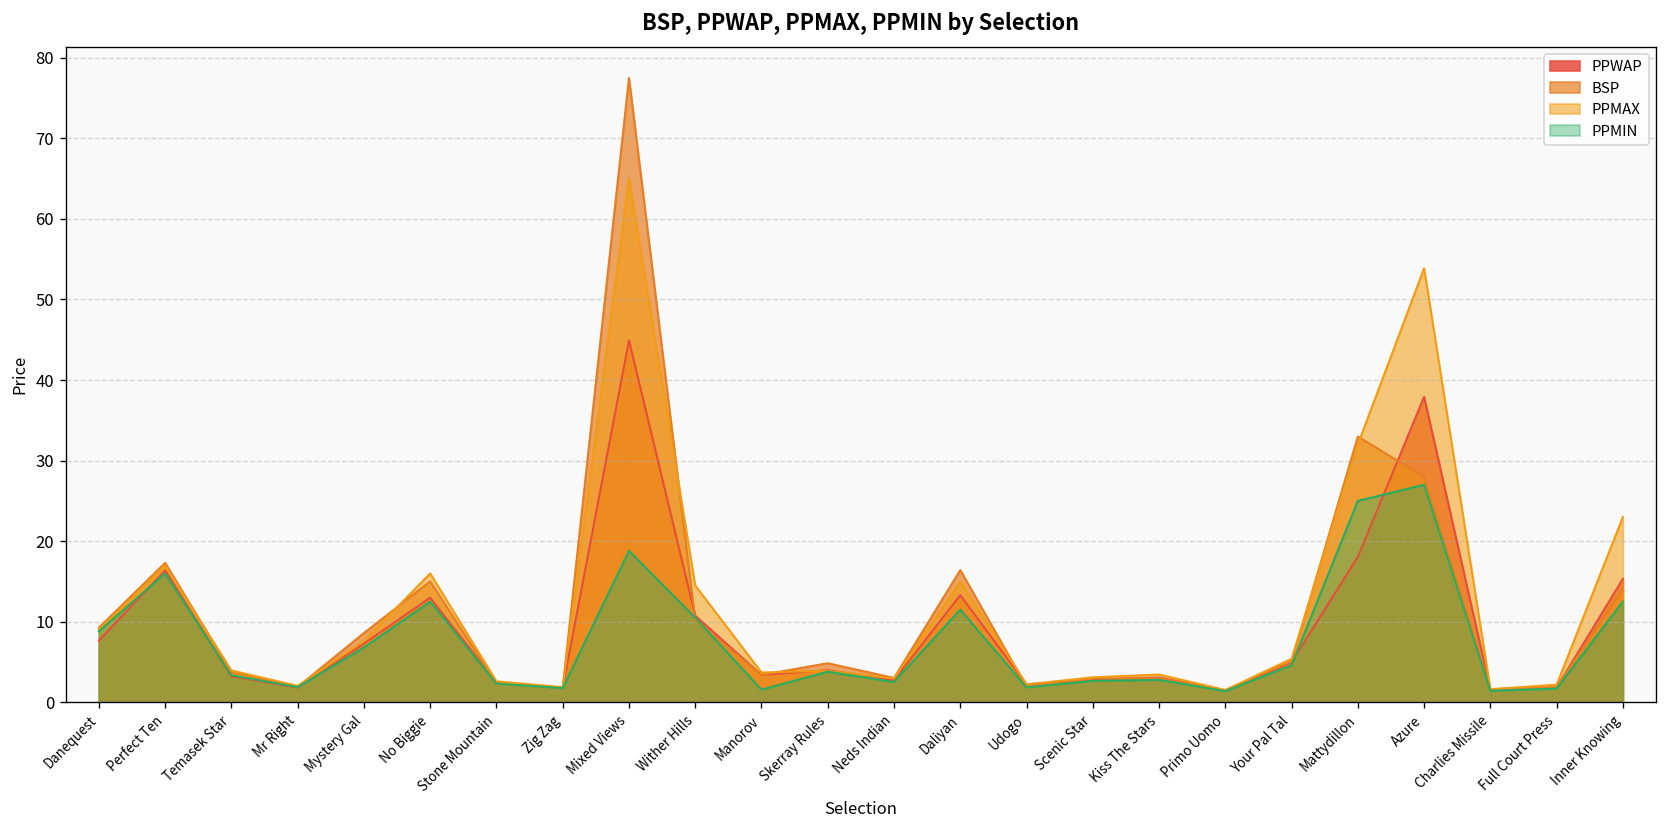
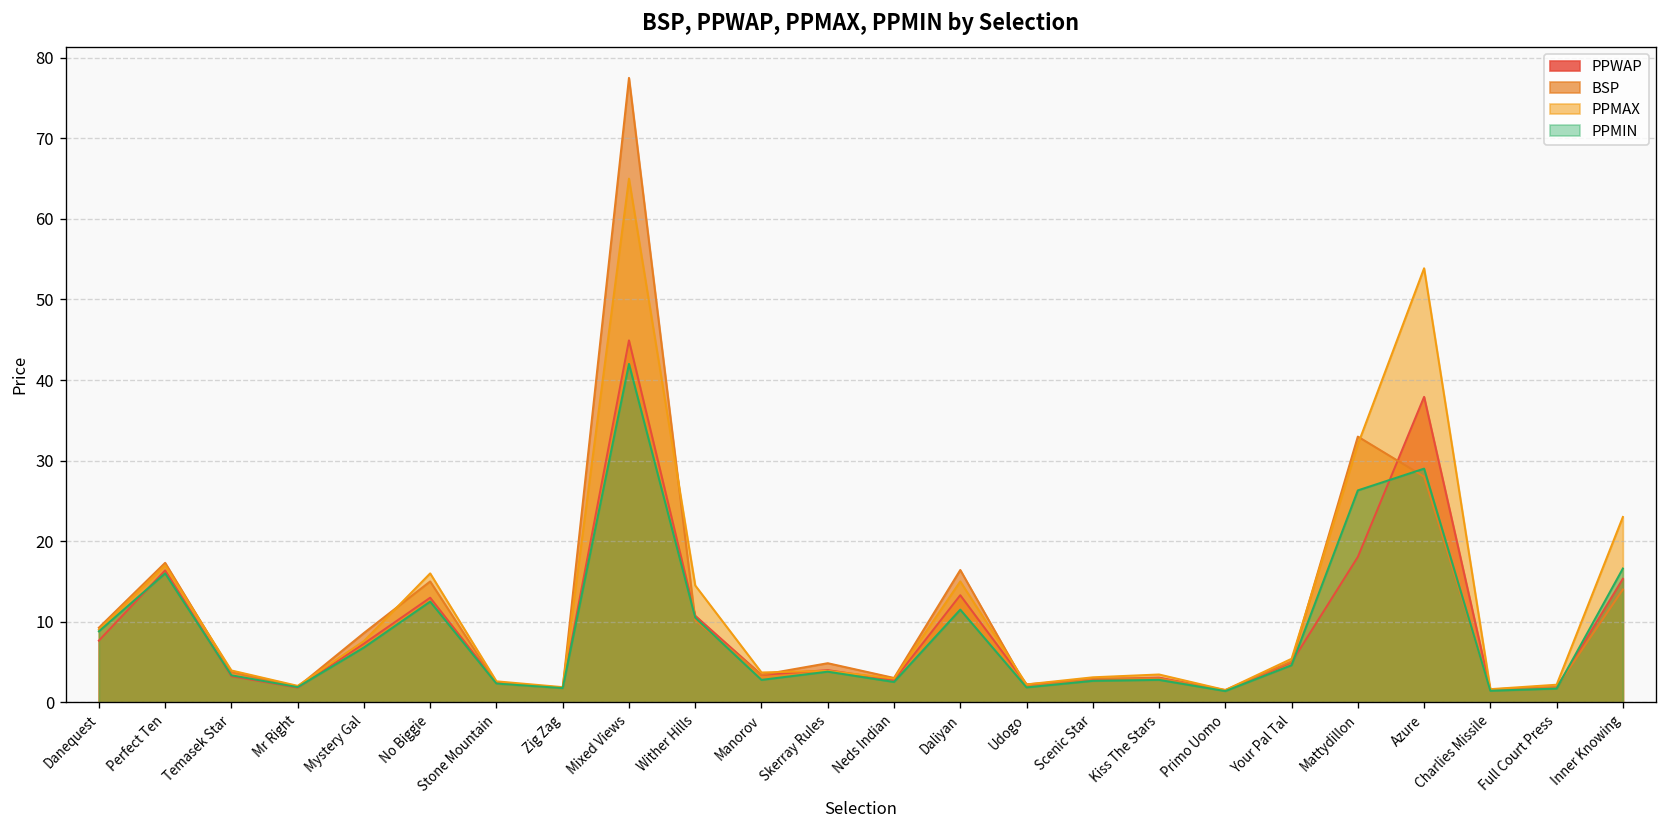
PPMIN, Mixed Views: 19 -> 42
PPMIN, Manorov: 2 -> 3
PPMIN, Mattydillon: 25 -> 26
PPMIN, Azure: 27 -> 29
PPMIN, Inner Knowing: 13 -> 17
